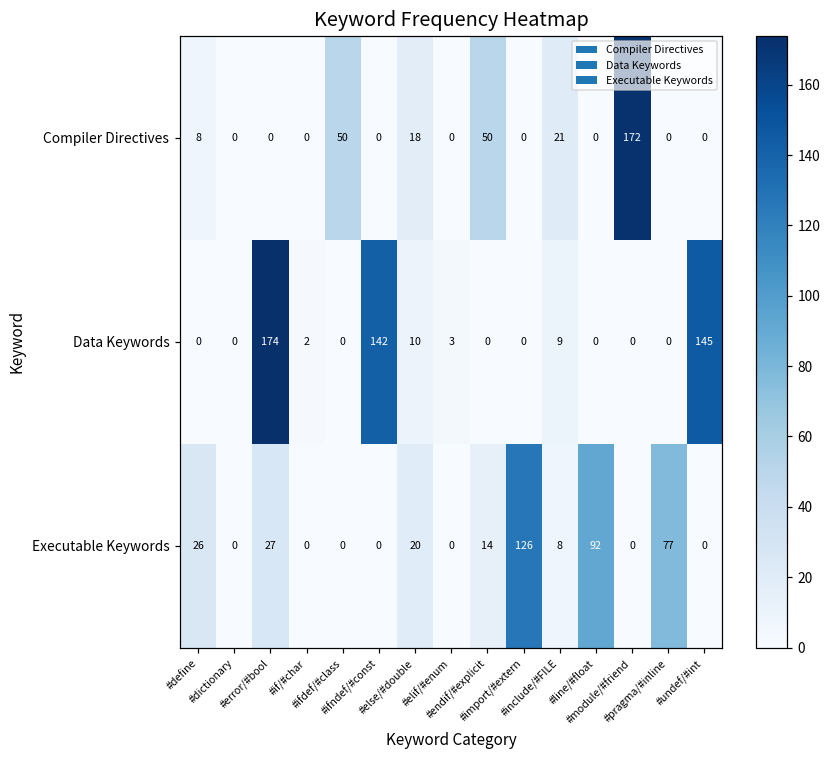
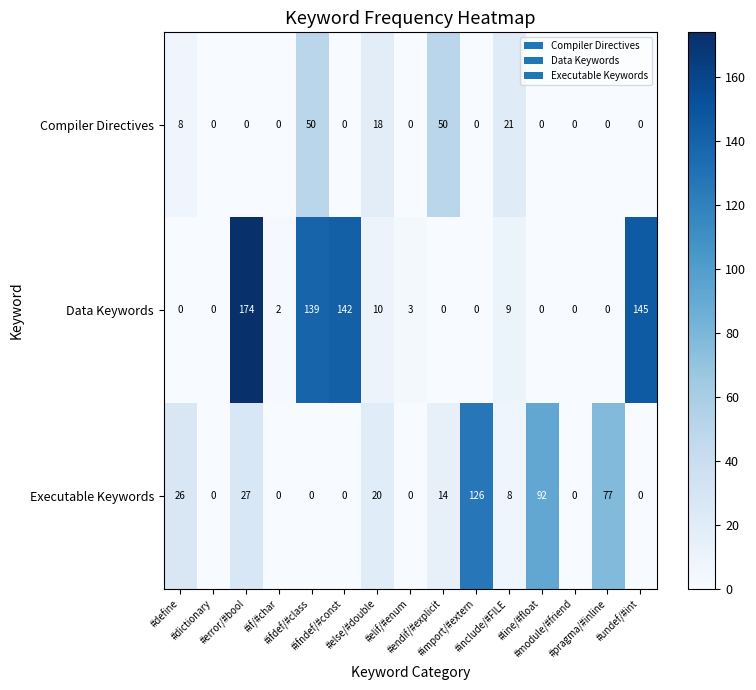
Compiler Directives, #module/#friend: 172 -> 0
Data Keywords, #ifdef/#class: 0 -> 139
